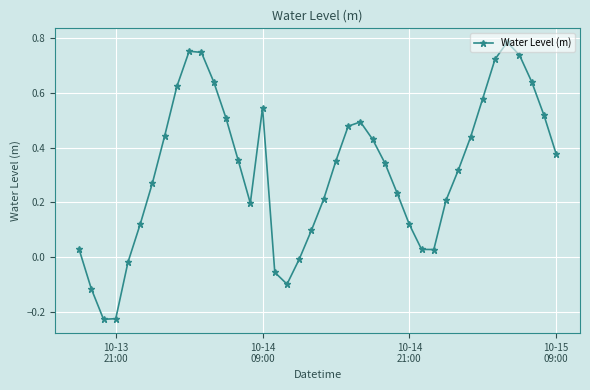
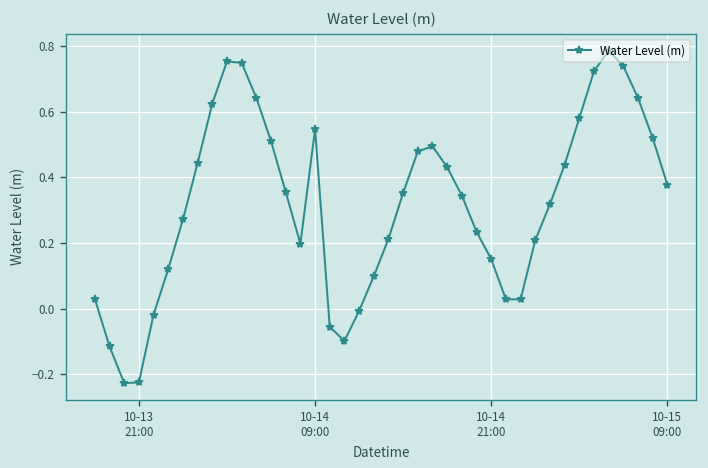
10-14 21:00: 0.12 -> 0.15
